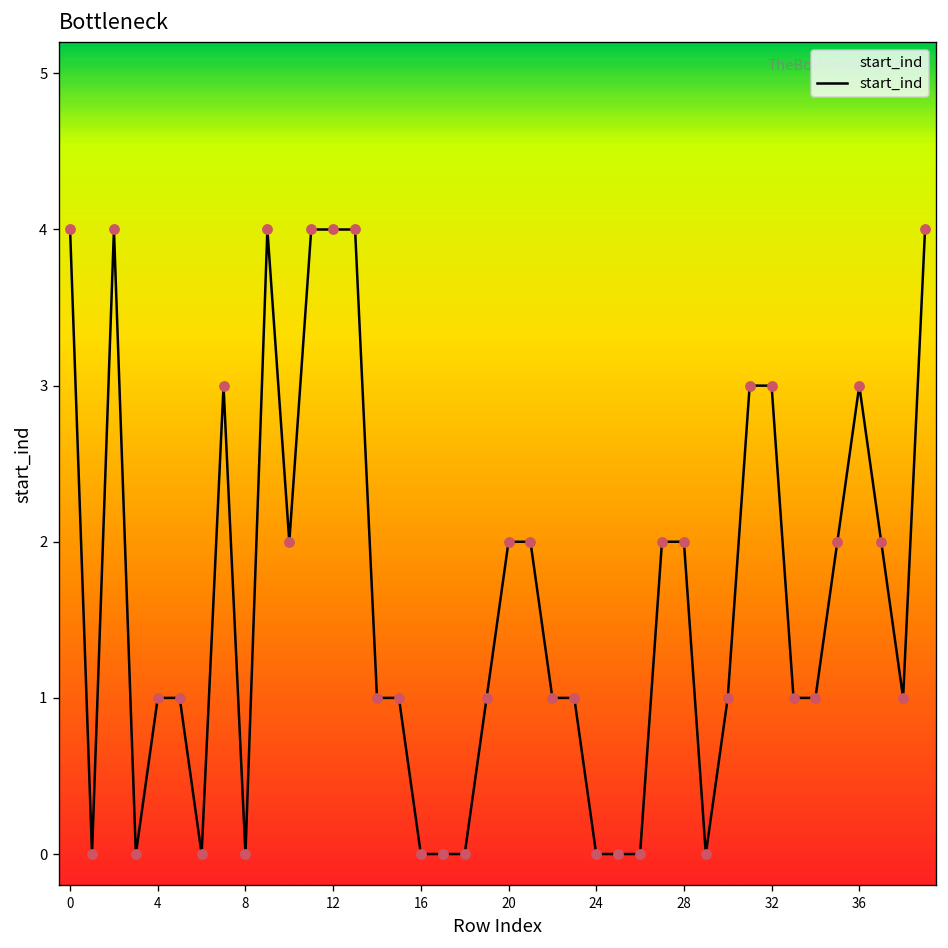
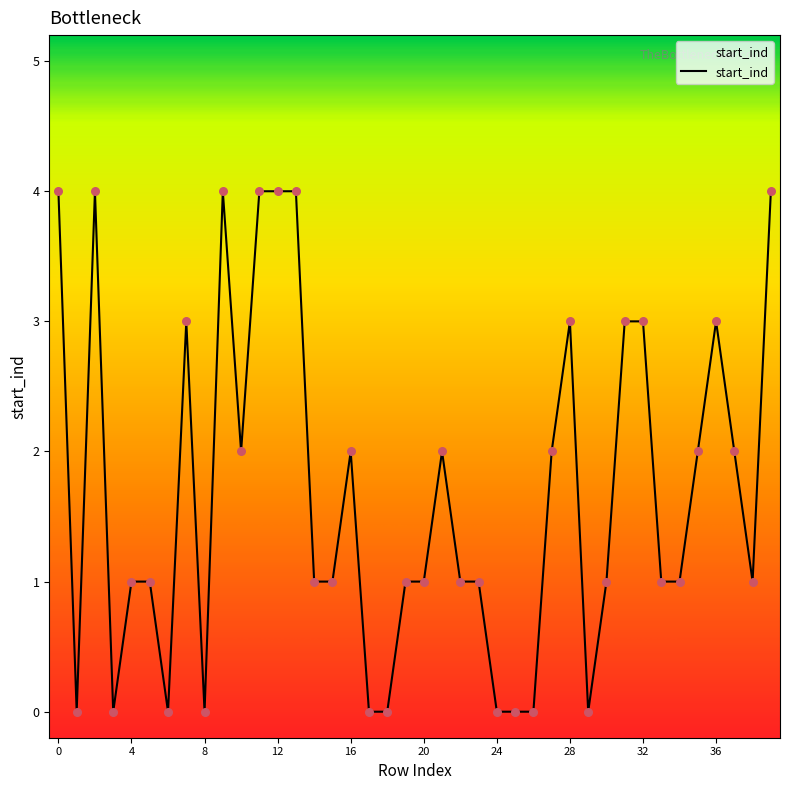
16: 0 -> 2
20: 2 -> 1
28: 2 -> 3
